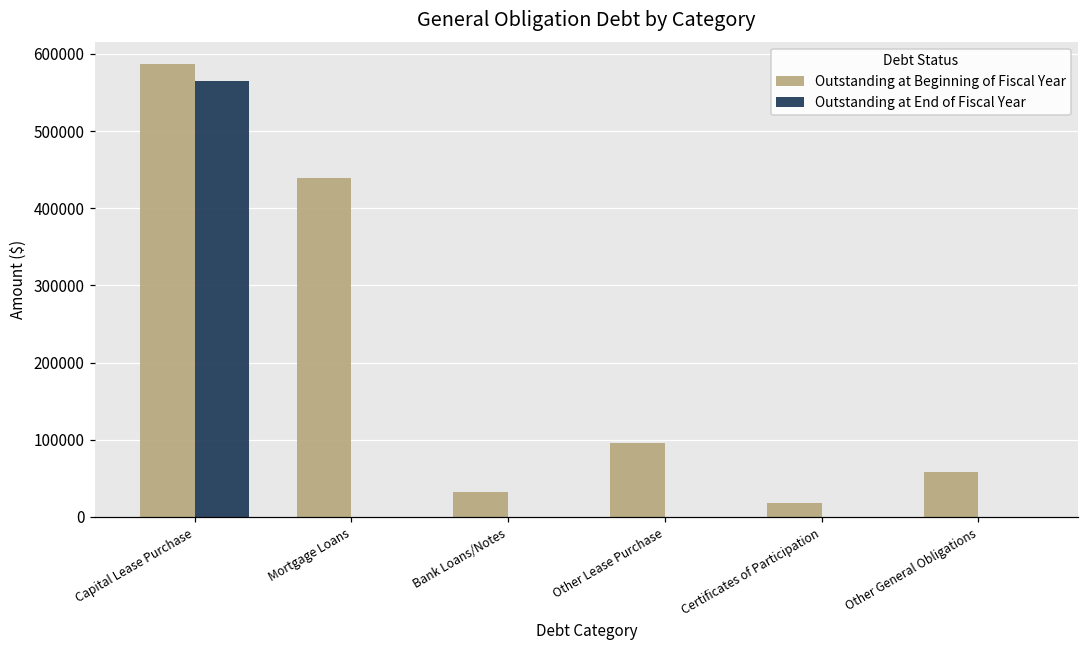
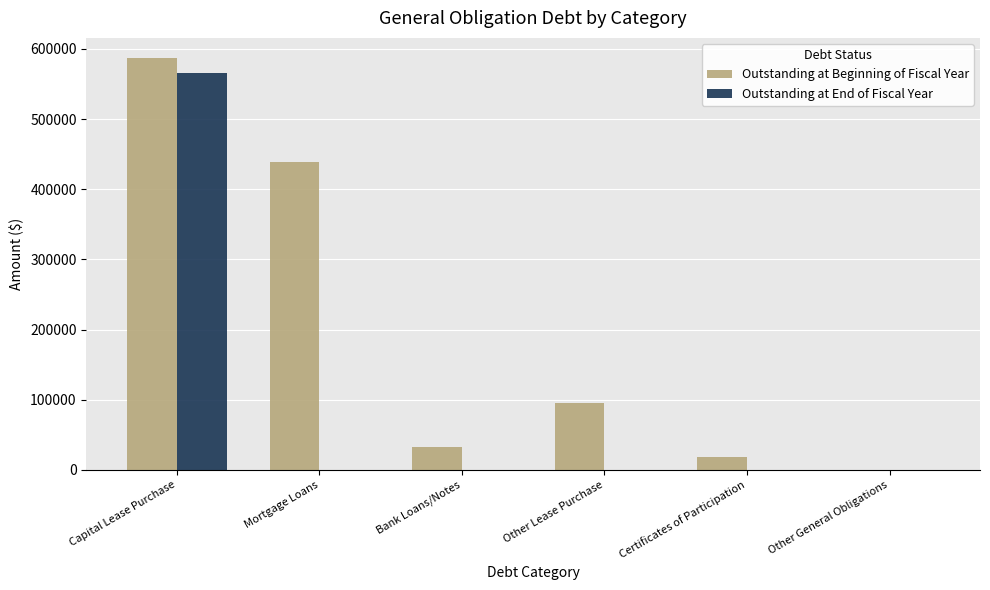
Outstanding at Beginning of Fiscal Year, Other General Obligations: 60000 -> 0
